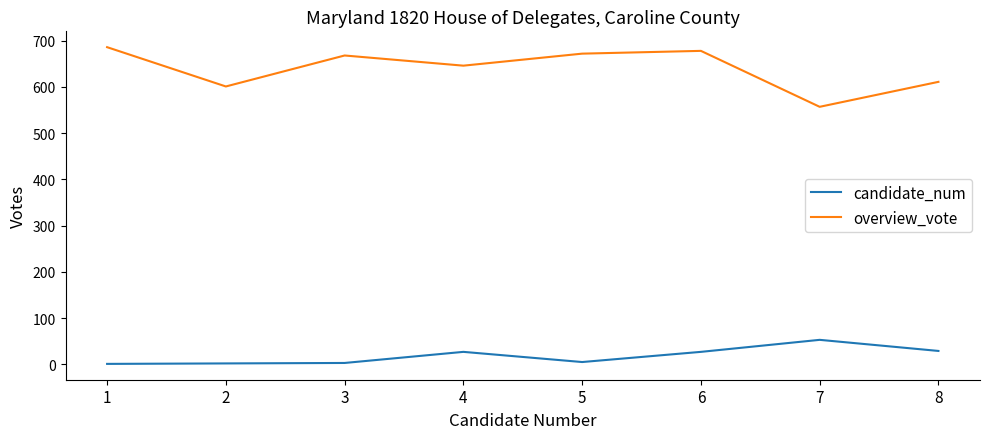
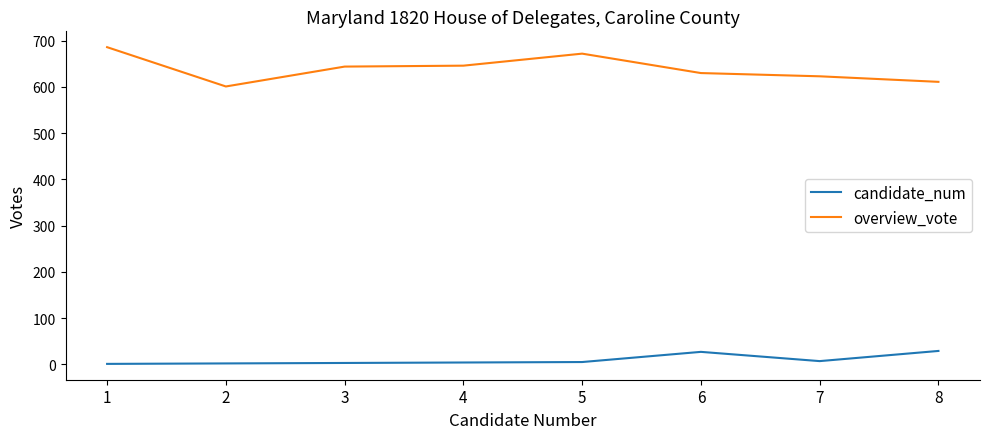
overview_vote, 3: 670 -> 640
candidate_num, 4: 30 -> 0
overview_vote, 6: 680 -> 630
candidate_num, 7: 50 -> 10
overview_vote, 7: 560 -> 620
